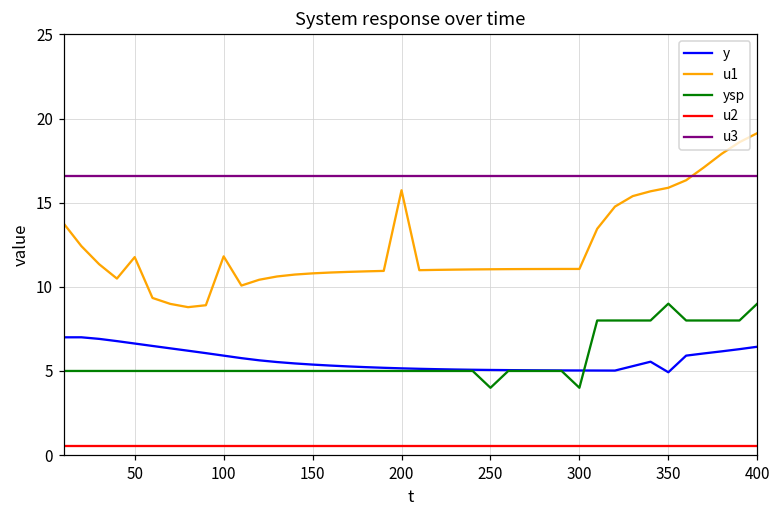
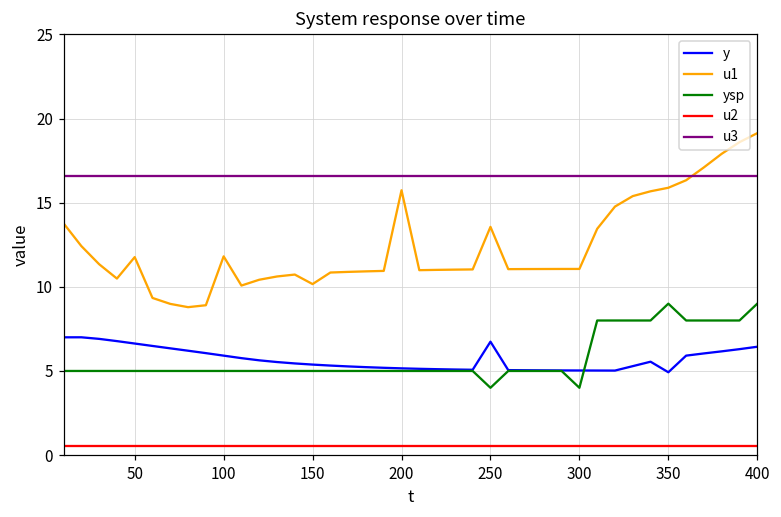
u1, 150: 10.8 -> 10.2
y, 250: 5.1 -> 6.7
u1, 250: 11.0 -> 13.6
